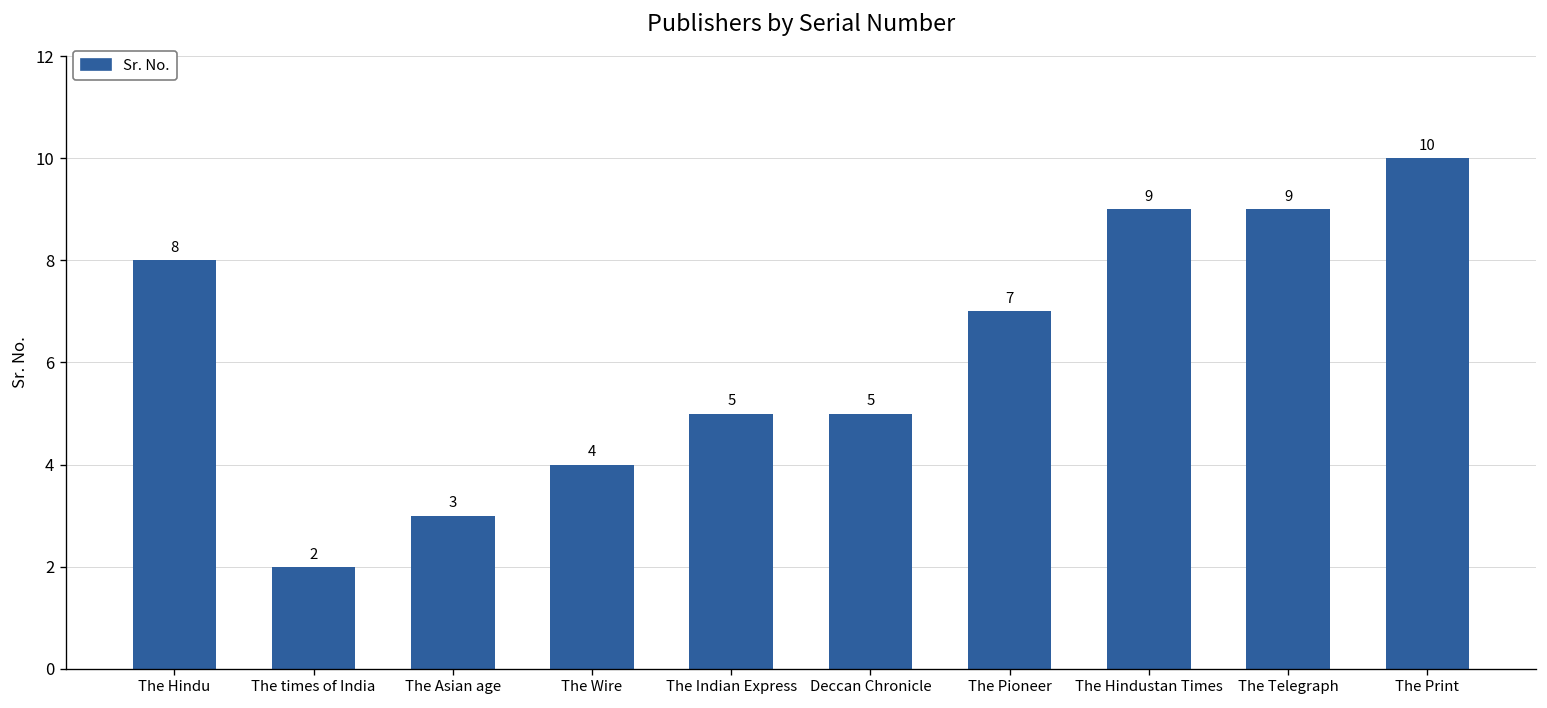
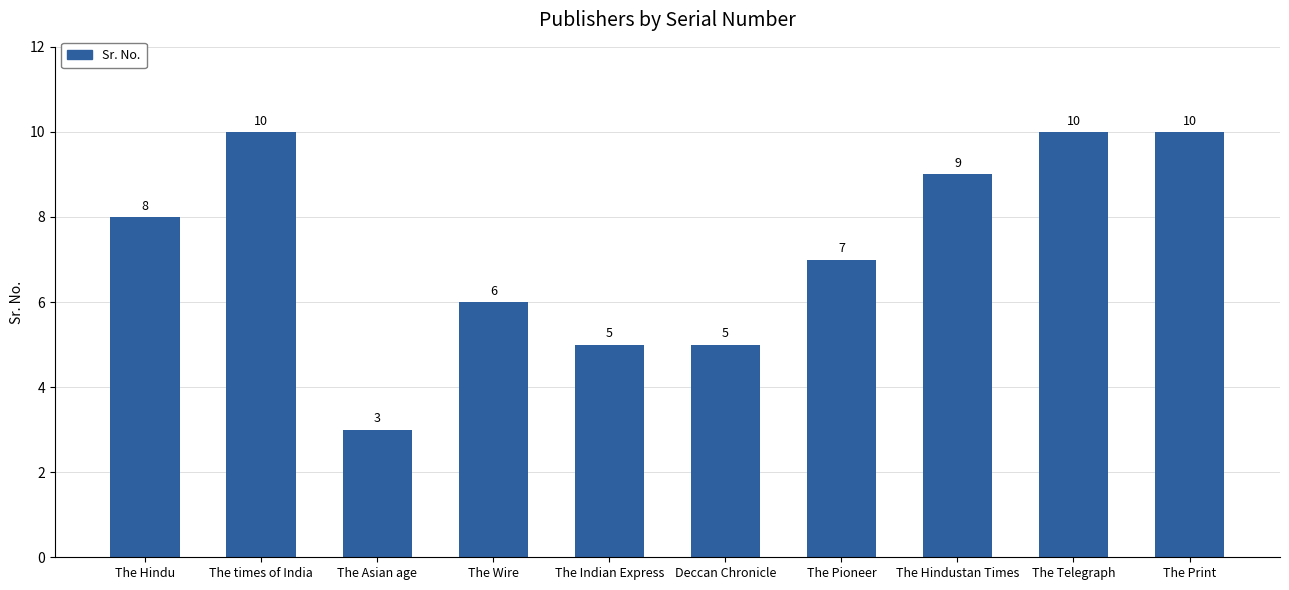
The times of India: 2 -> 10
The Wire: 4 -> 6
The Telegraph: 9 -> 10
